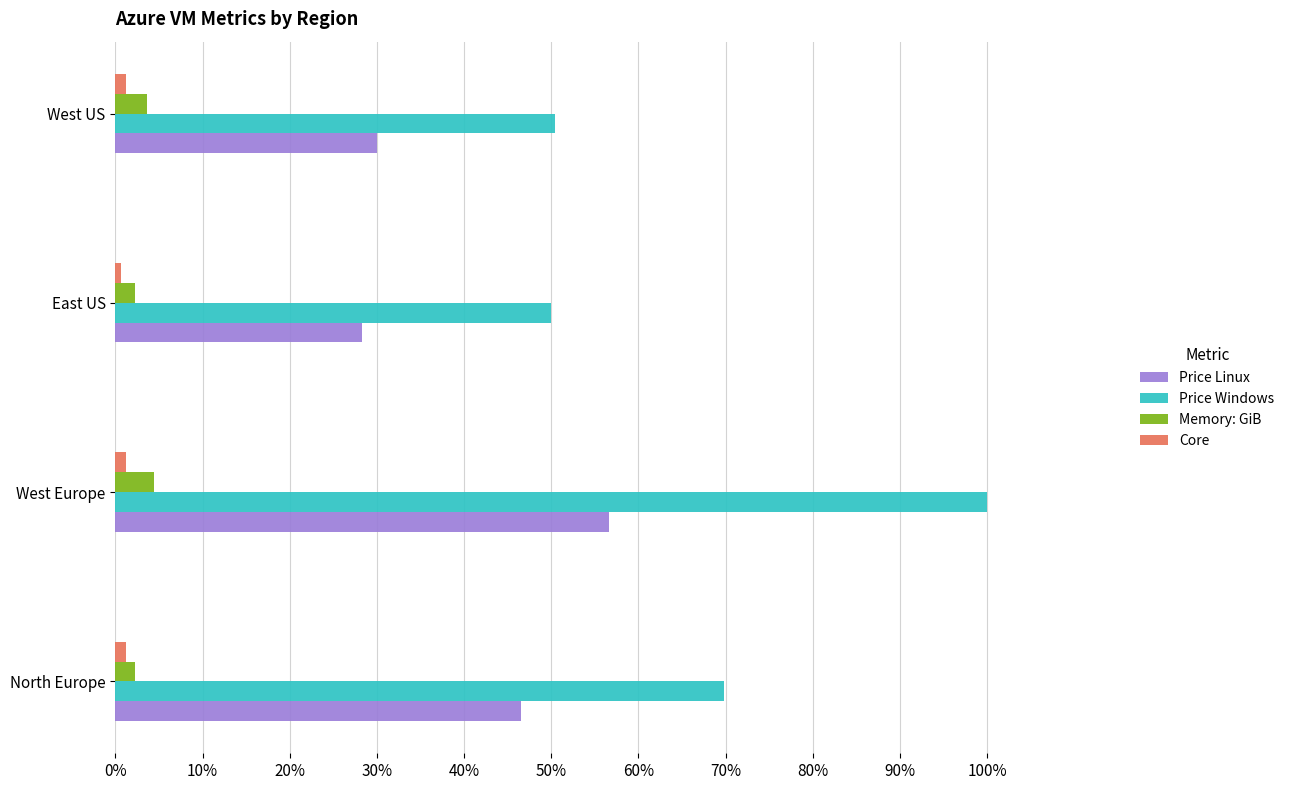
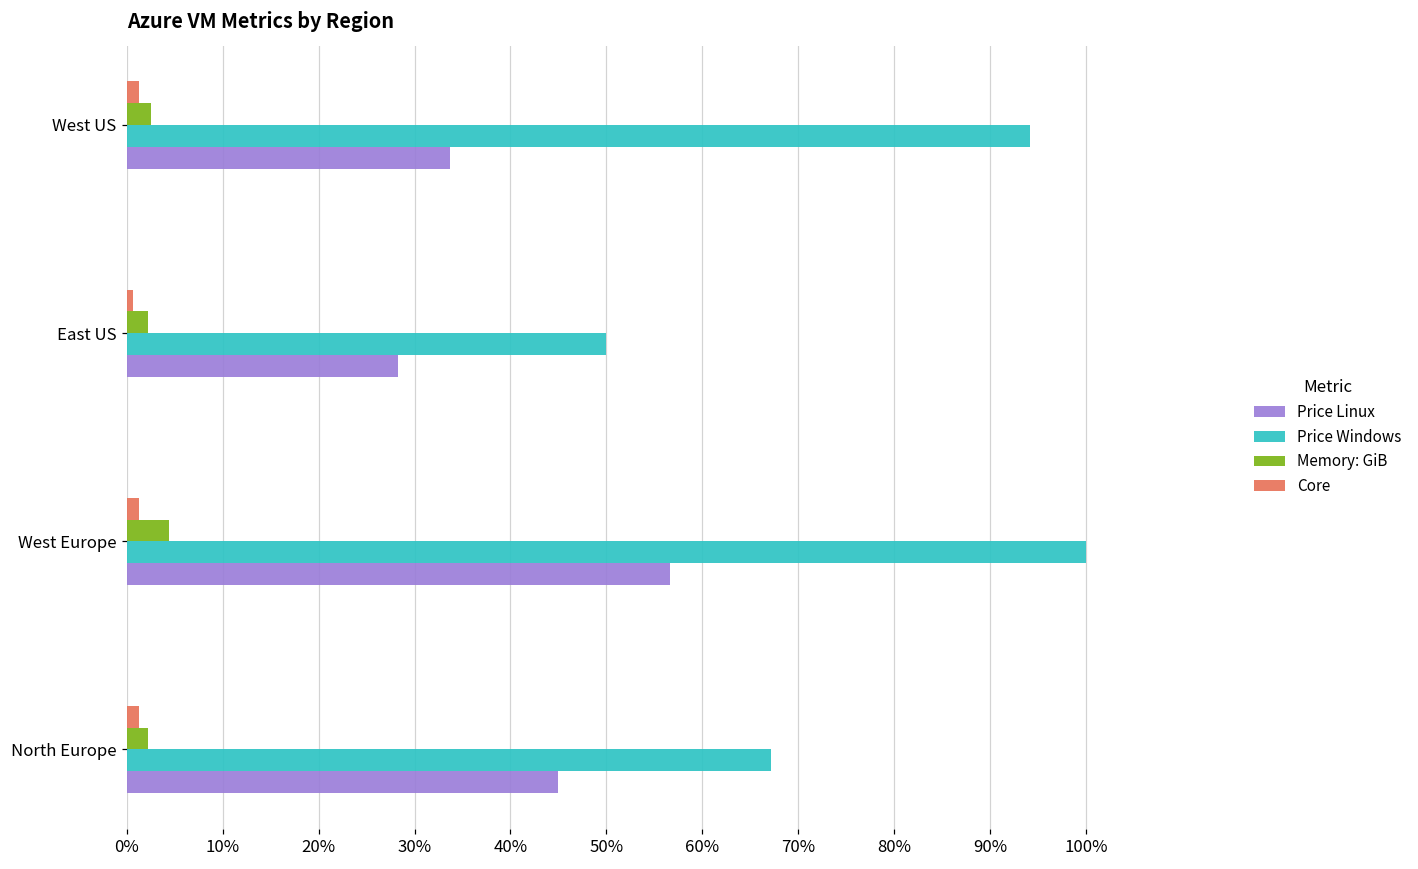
Memory: GiB, West US: 4% -> 3%
Price Windows, West US: 50% -> 94%
Price Linux, West US: 30% -> 34%
Price Windows, North Europe: 70% -> 67%
Price Linux, North Europe: 47% -> 45%
